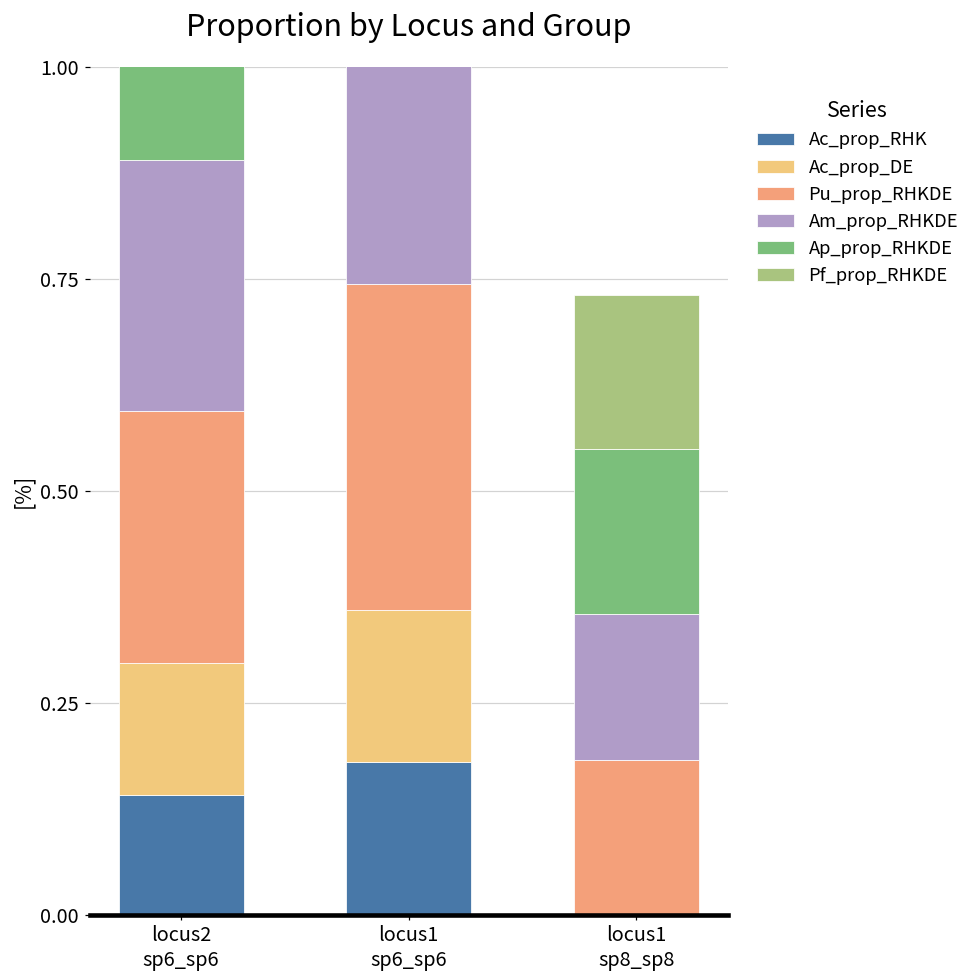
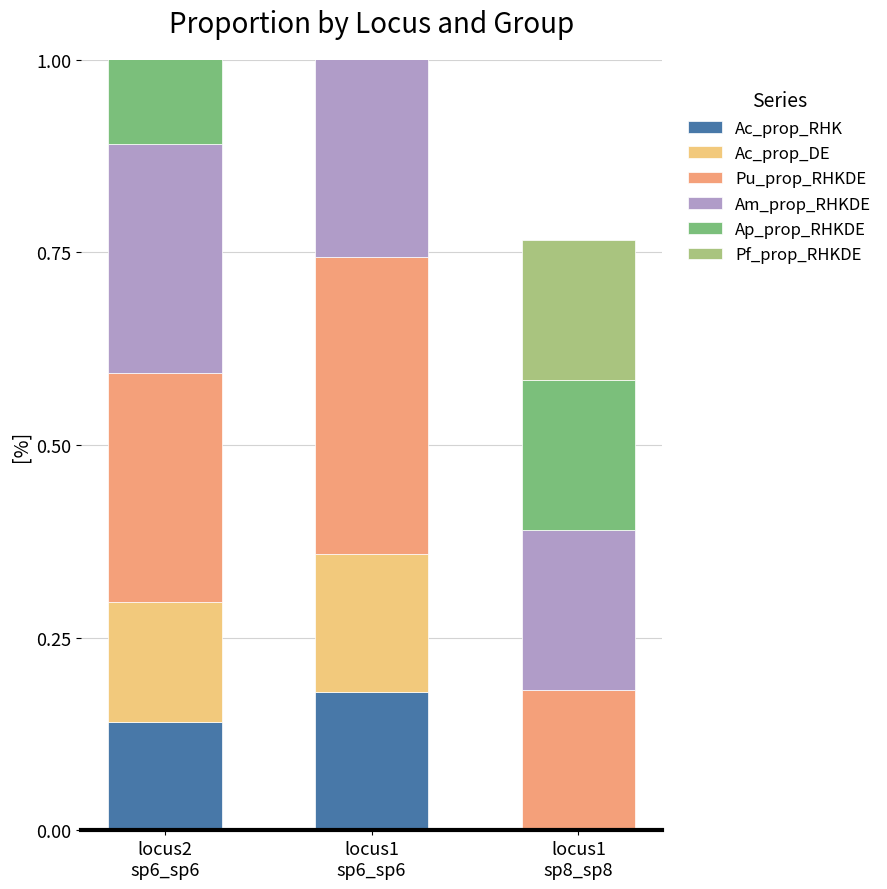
Am_prop_RHKDE, locus1 sp8_sp8: 0.17 -> 0.21
